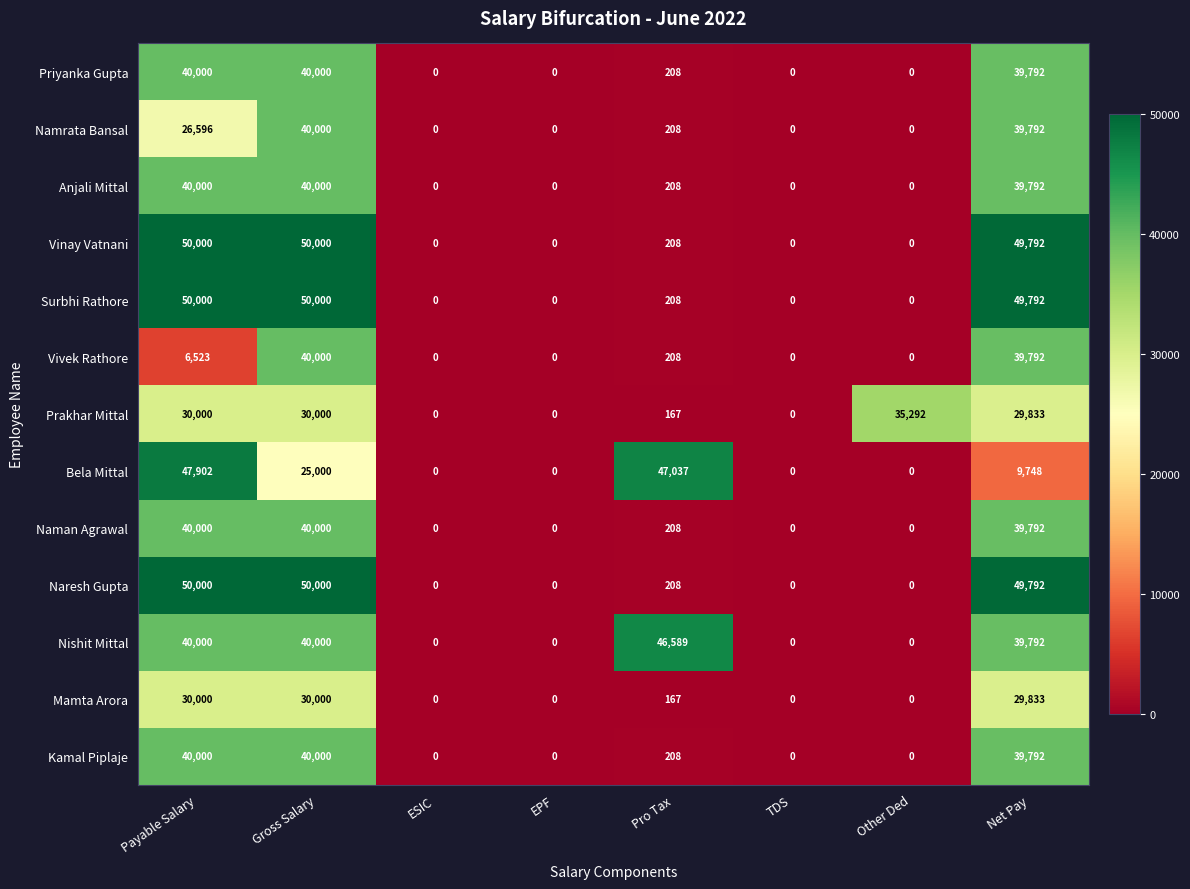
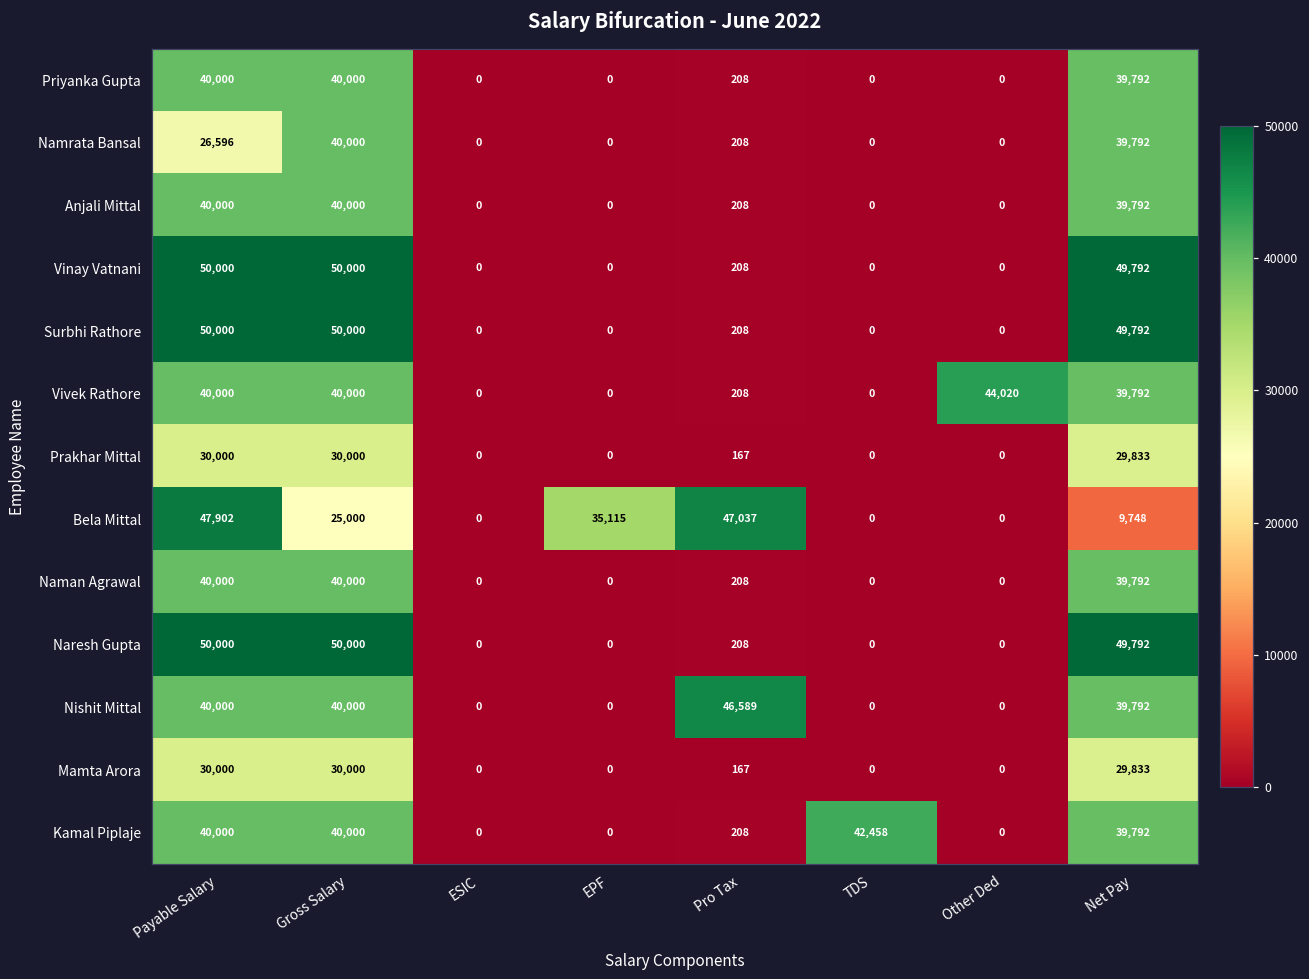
Vivek Rathore, Payable Salary: 6,523 -> 40,000
Vivek Rathore, Other Ded: 0 -> 44,020
Prakhar Mittal, Other Ded: 35,292 -> 0
Bela Mittal, EPF: 0 -> 35,115
Kamal Piplaje, TDS: 0 -> 42,458
